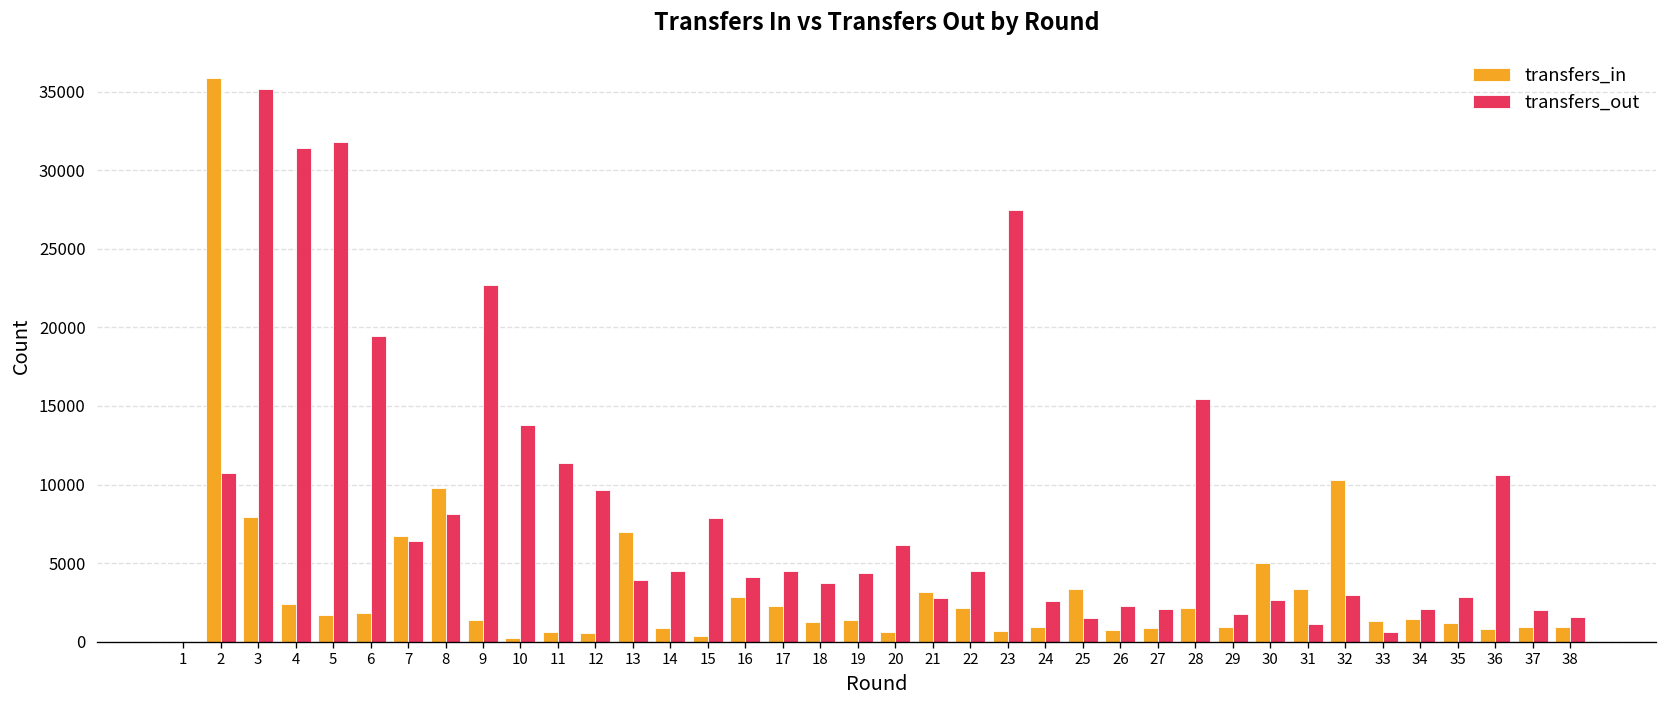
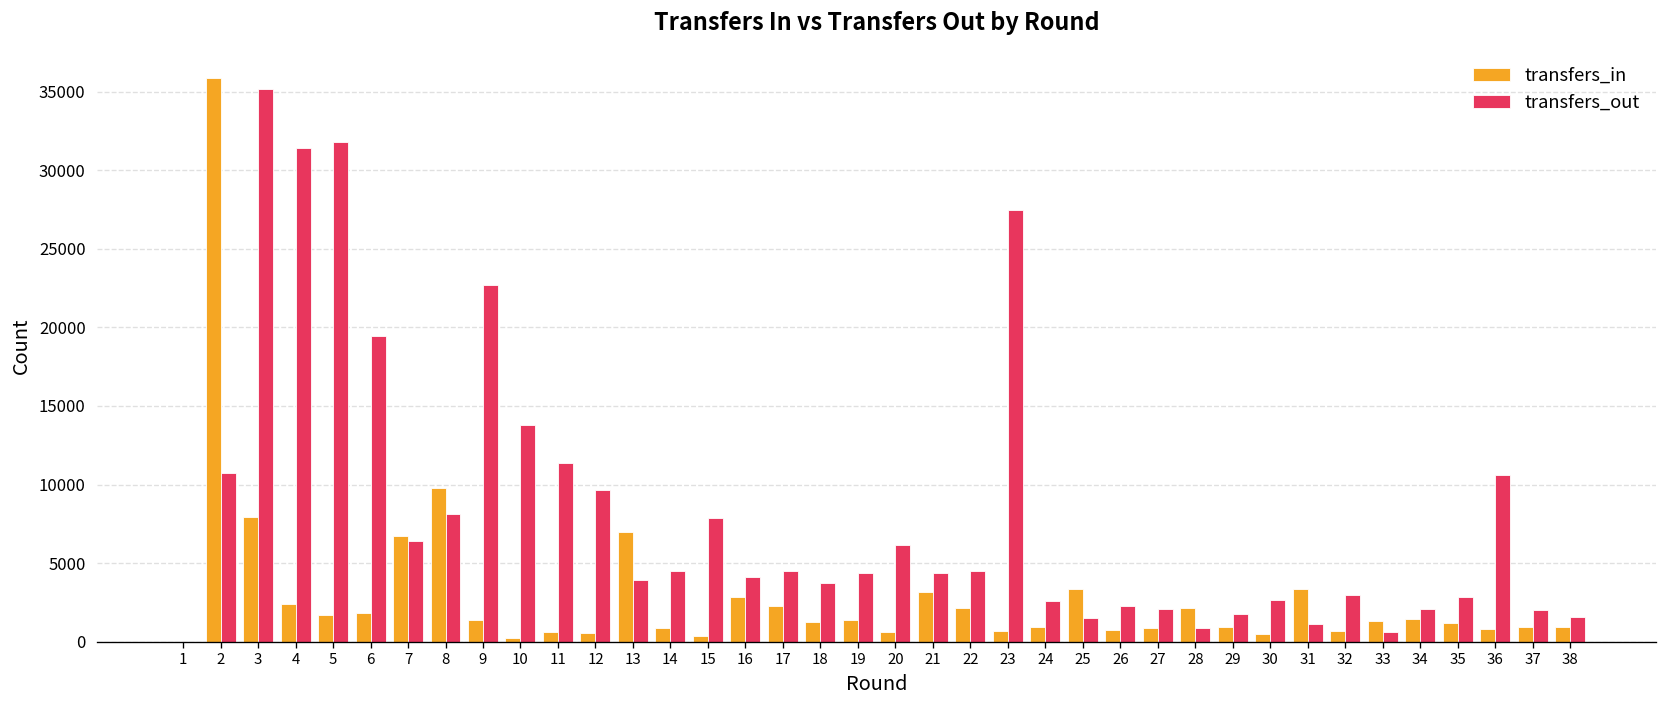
transfers_out, 21: 2800 -> 4400
transfers_out, 28: 15500 -> 900
transfers_in, 30: 5000 -> 500
transfers_in, 32: 10300 -> 700
